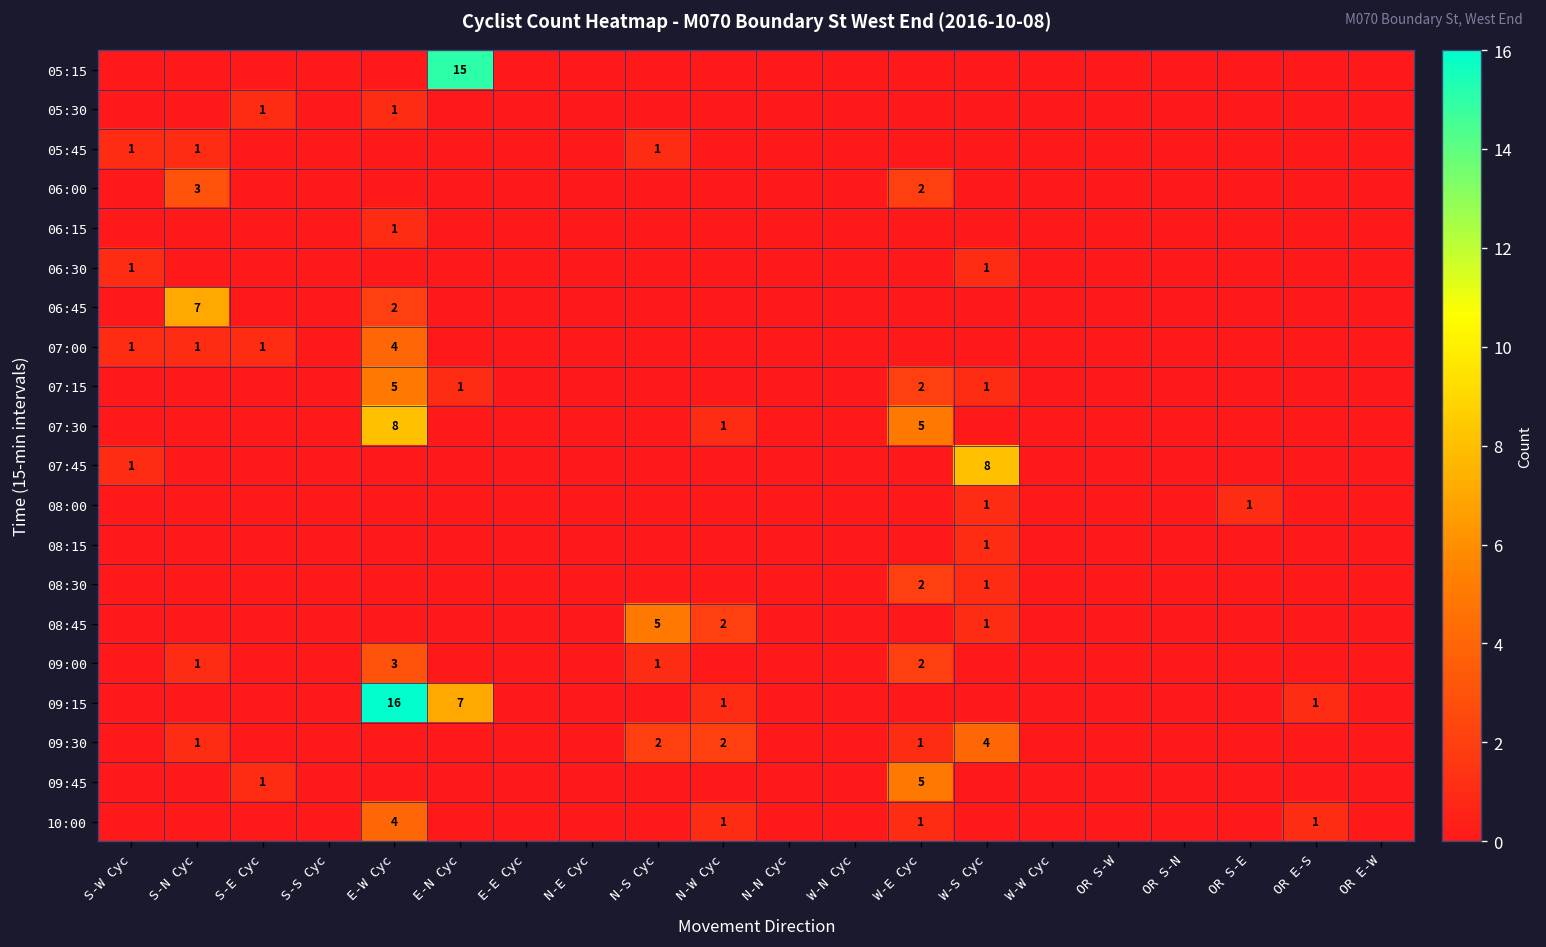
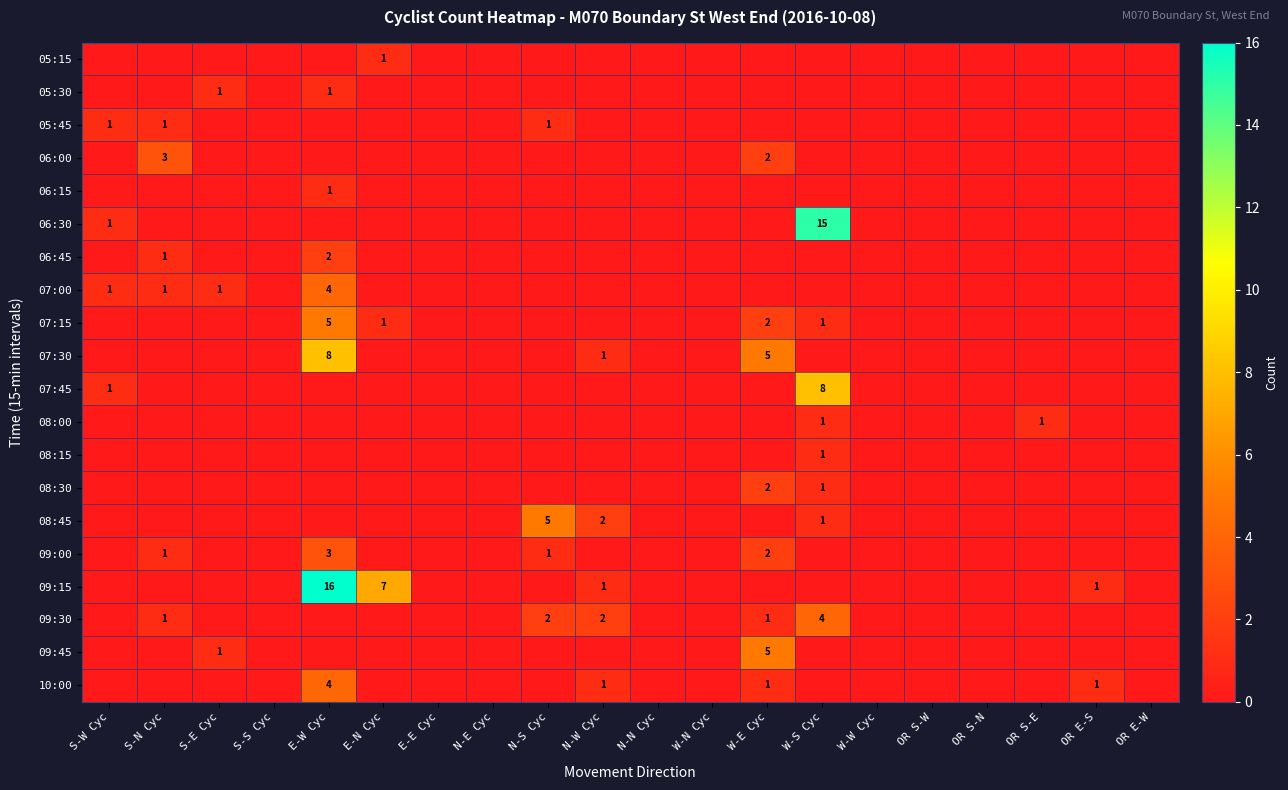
05:15, E-N Cyc: 15 -> 1
06:30, W-S Cyc: 1 -> 15
06:45, S-N Cyc: 7 -> 1
